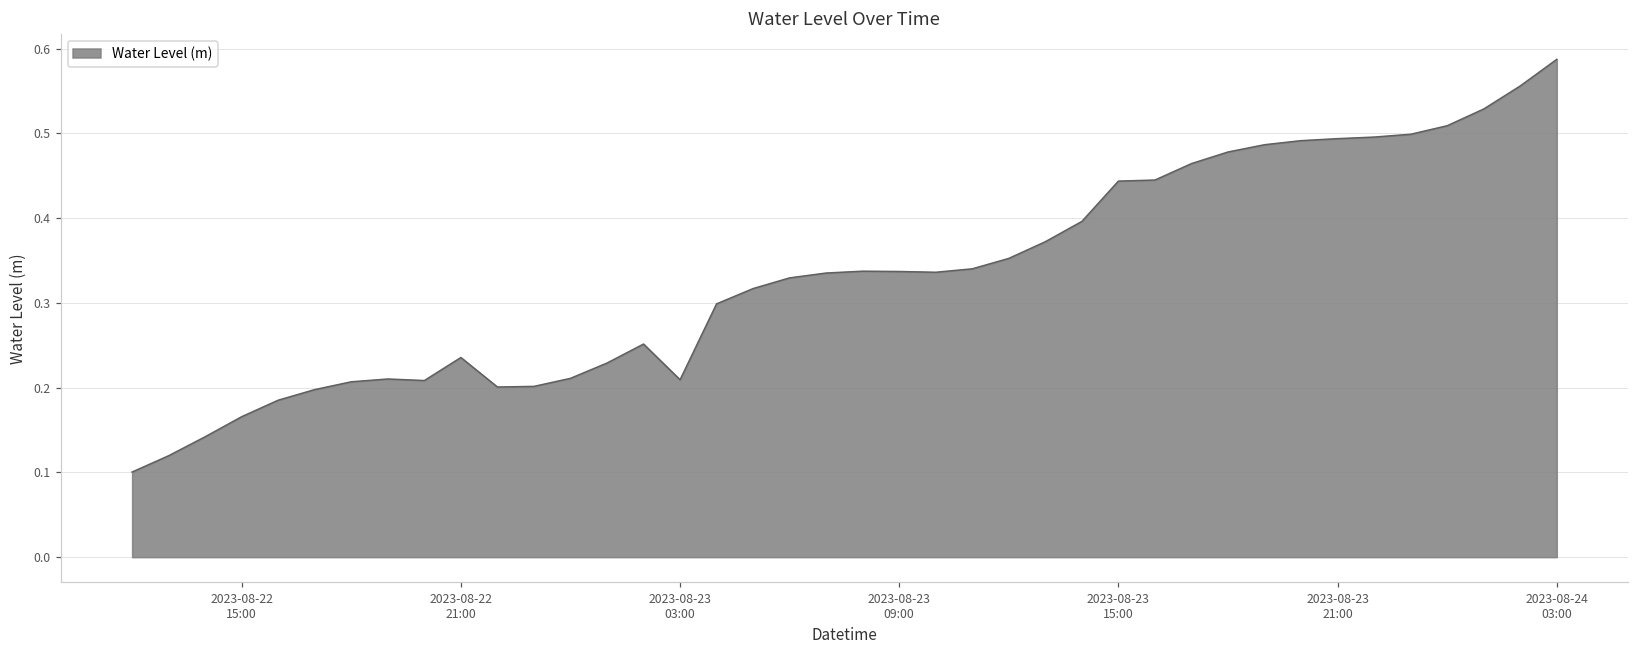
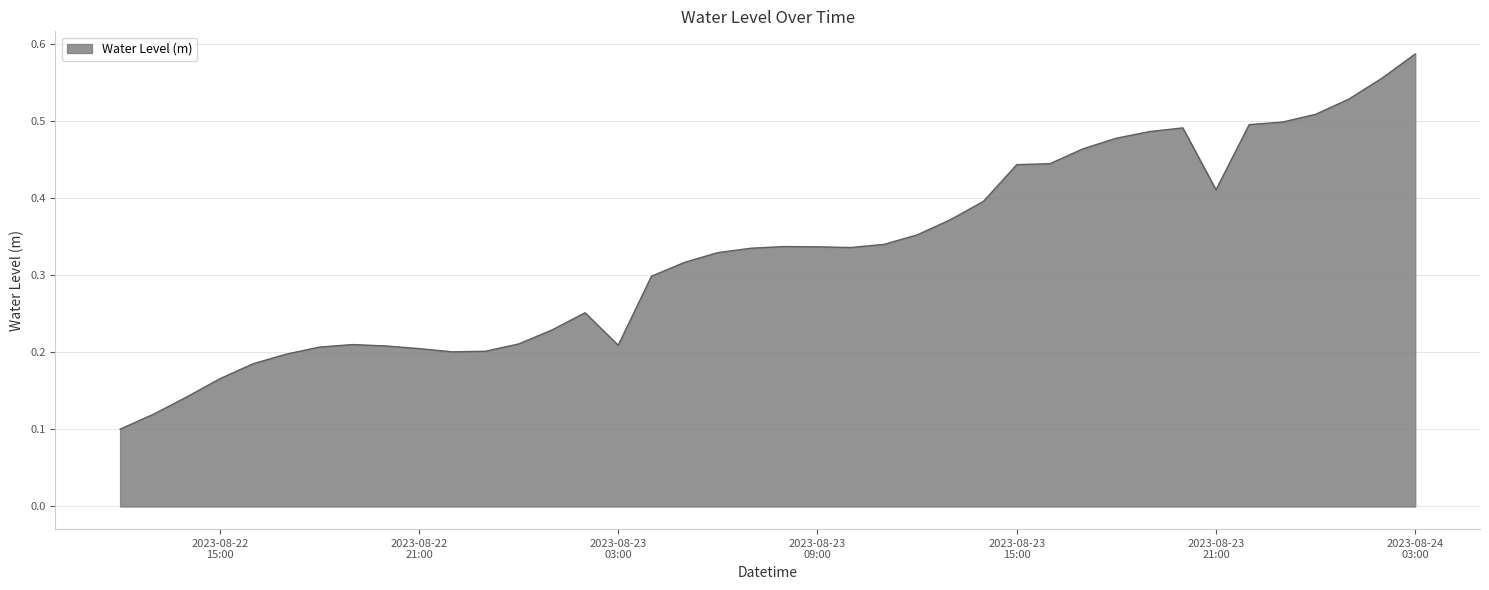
2023-08-22 21:00: 0.24 -> 0.20
2023-08-23 21:00: 0.49 -> 0.41
